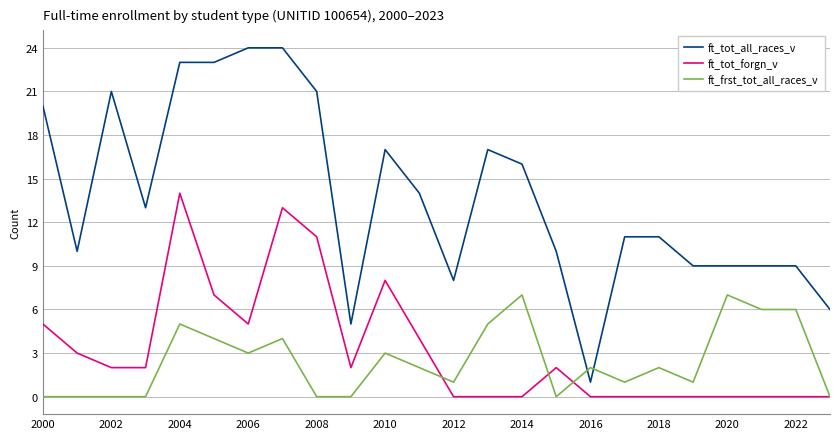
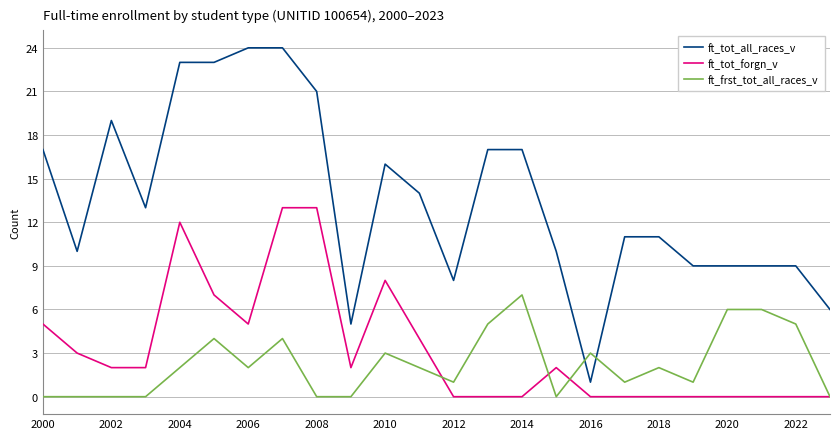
ft_tot_all_races_v, 2000: 20 -> 17
ft_tot_all_races_v, 2002: 21 -> 19
ft_tot_forgn_v, 2004: 14 -> 12
ft_frst_tot_all_races_v, 2004: 5 -> 2
ft_frst_tot_all_races_v, 2006: 3 -> 2
ft_tot_forgn_v, 2008: 11 -> 13
ft_tot_all_races_v, 2010: 17 -> 16
ft_tot_all_races_v, 2014: 16 -> 17
ft_frst_tot_all_races_v, 2016: 2 -> 3
ft_frst_tot_all_races_v, 2020: 7 -> 6
ft_frst_tot_all_races_v, 2022: 6 -> 5
